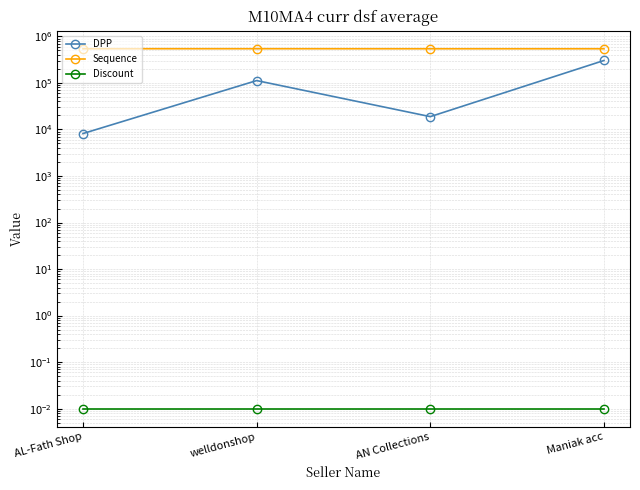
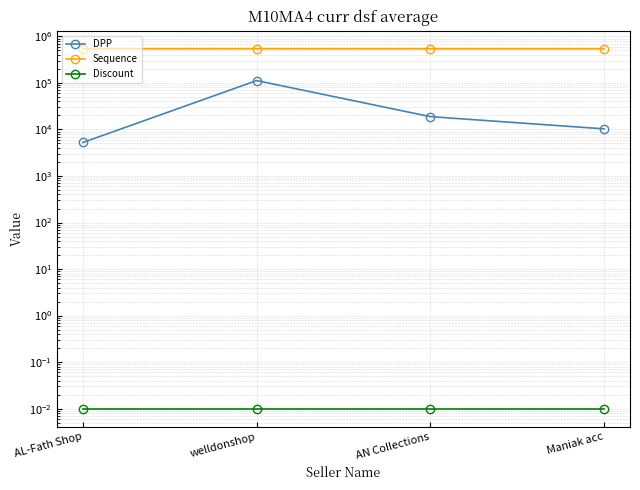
DPP, AL-Fath Shop: 8000 -> 5000
DPP, Maniak acc: 300000 -> 10000
